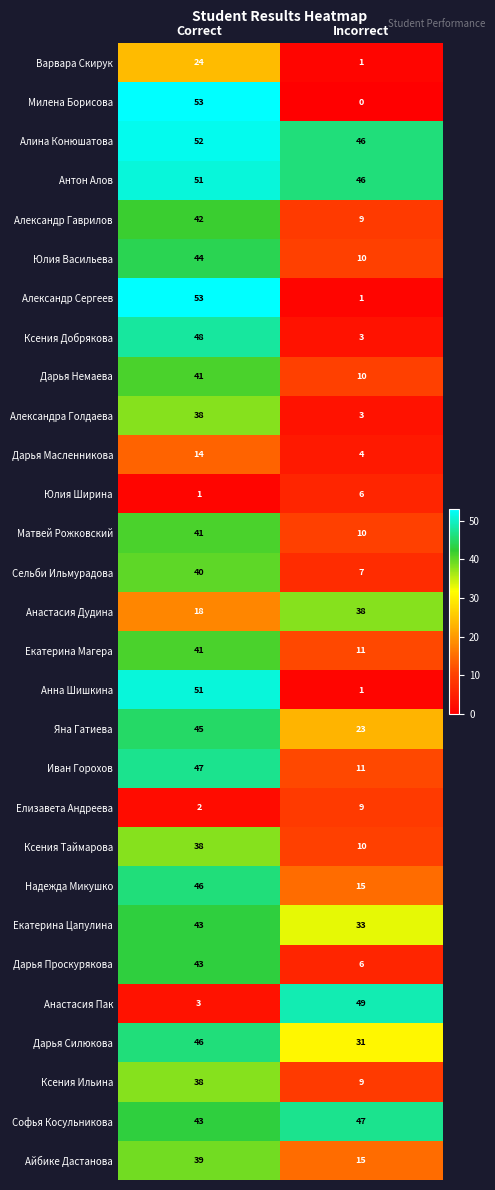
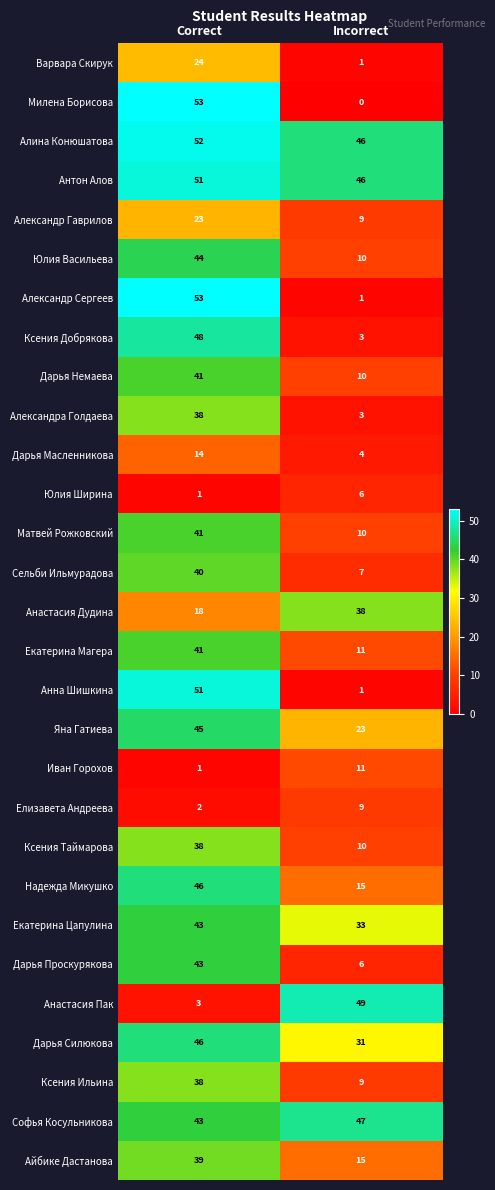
Александр Гаврилов, Correct: 42 -> 23
Иван Горохов, Correct: 47 -> 1
